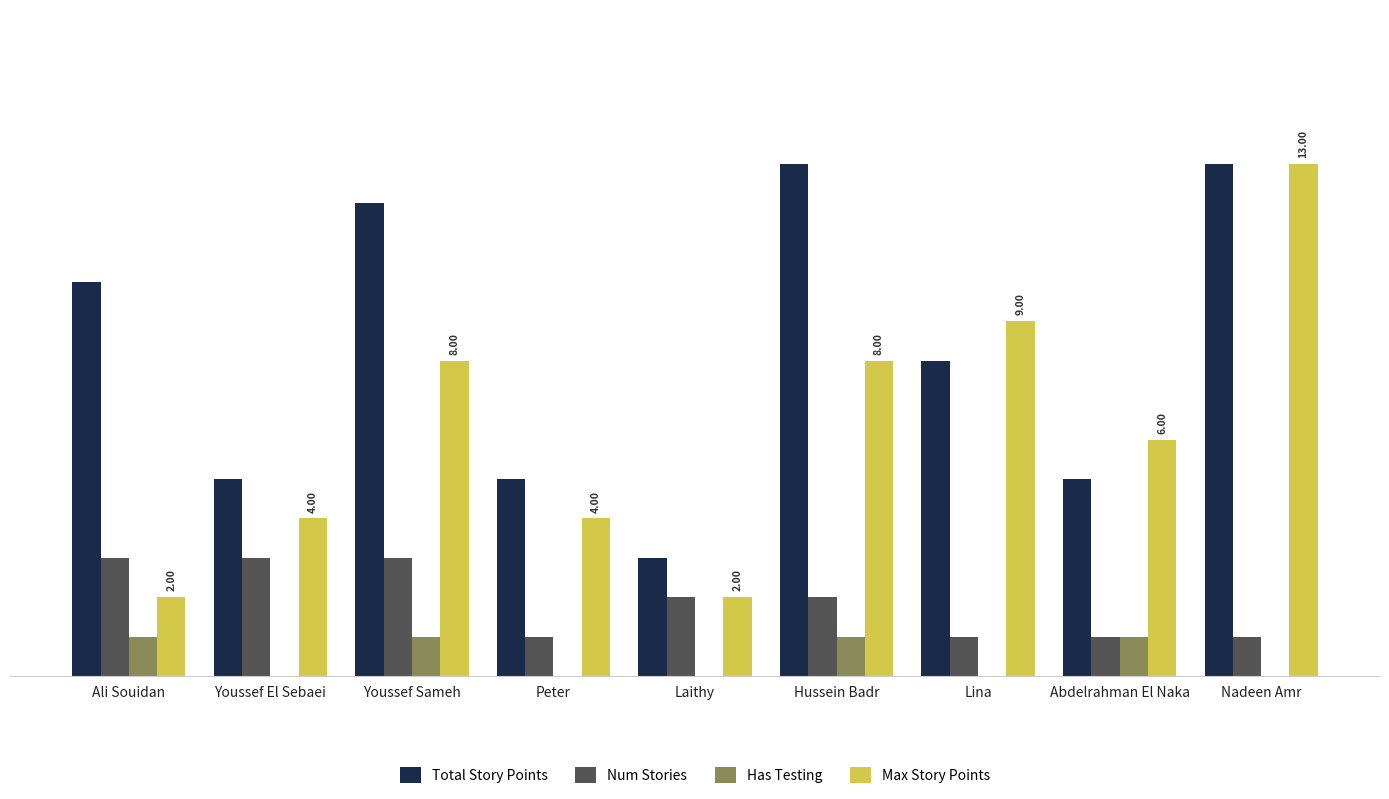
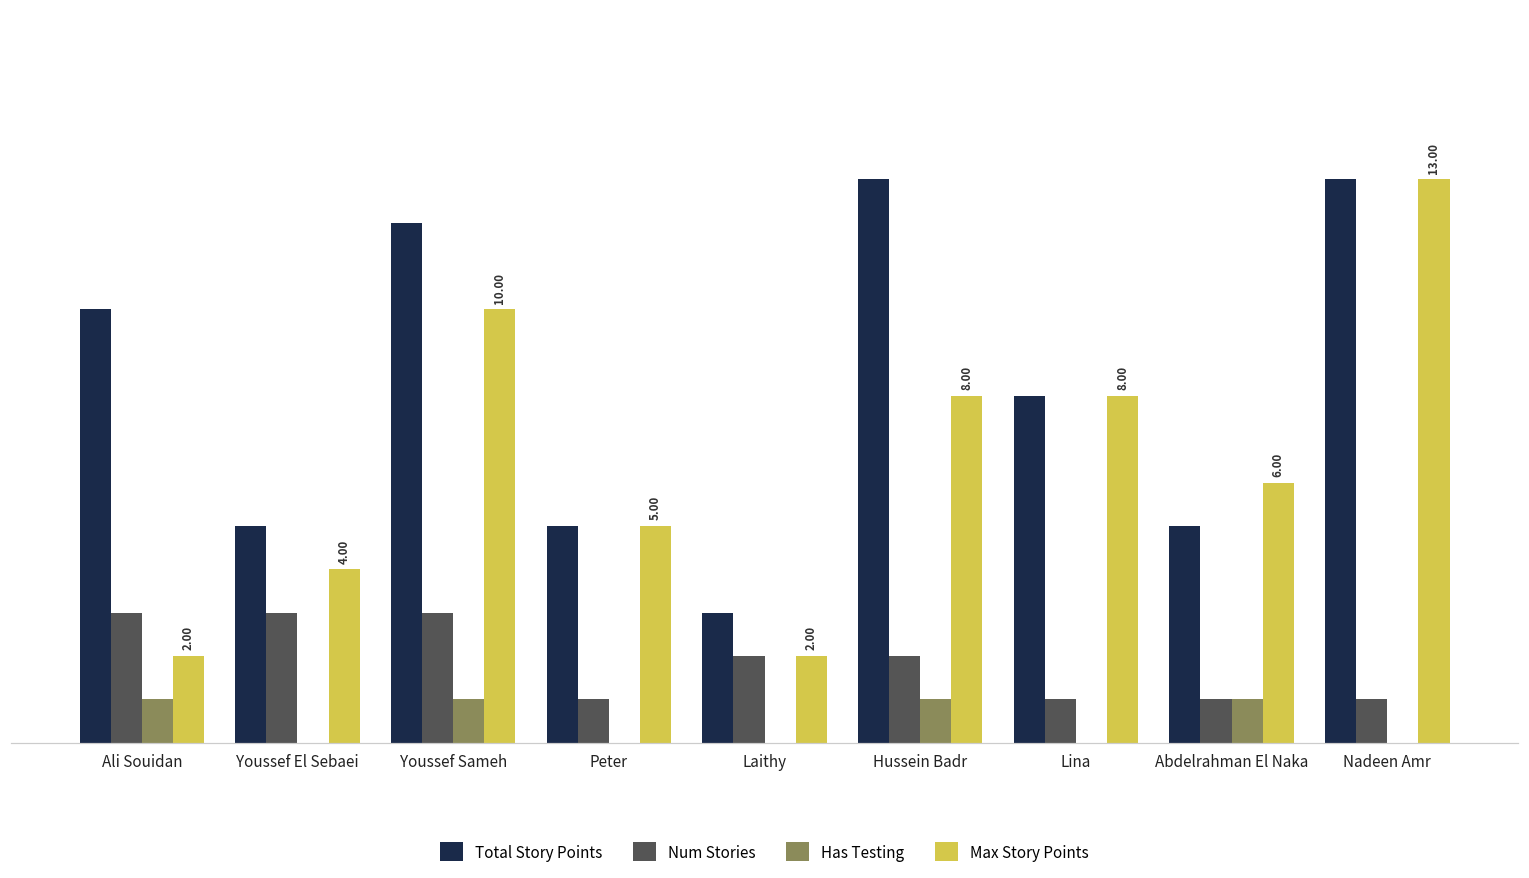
Max Story Points, Youssef Sameh: 8.00 -> 10.00
Max Story Points, Peter: 4.00 -> 5.00
Max Story Points, Lina: 9.00 -> 8.00
